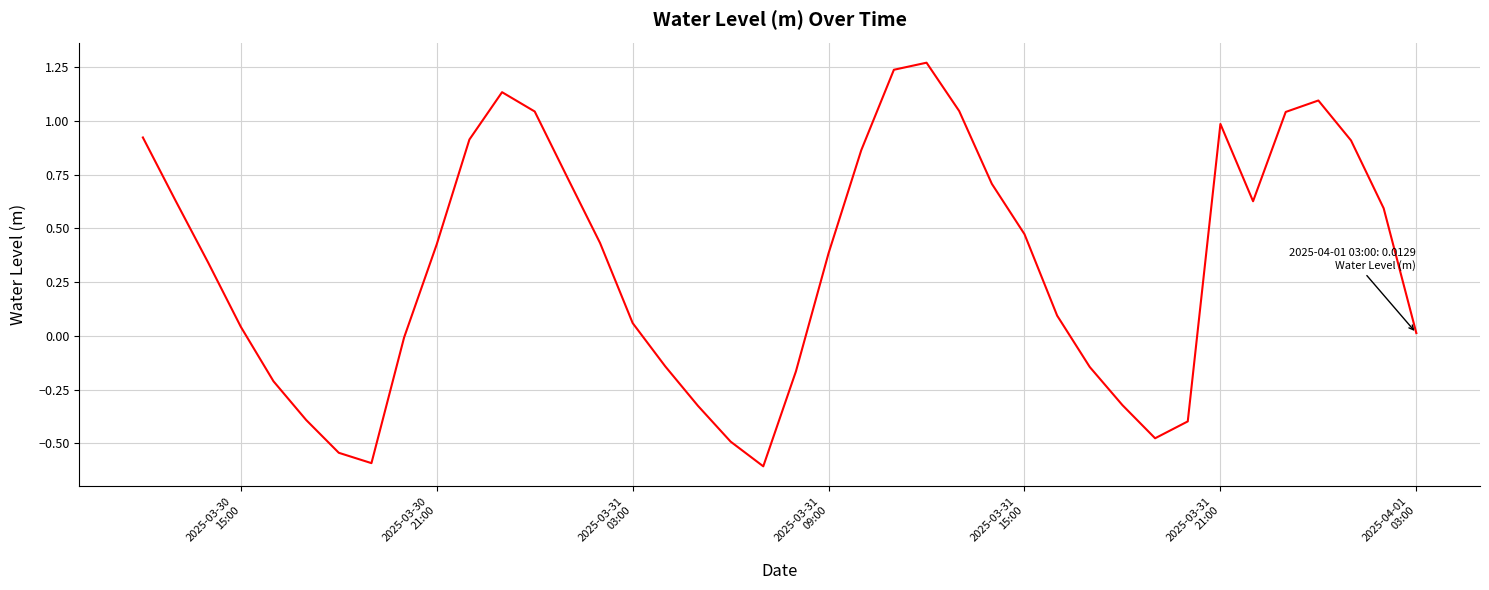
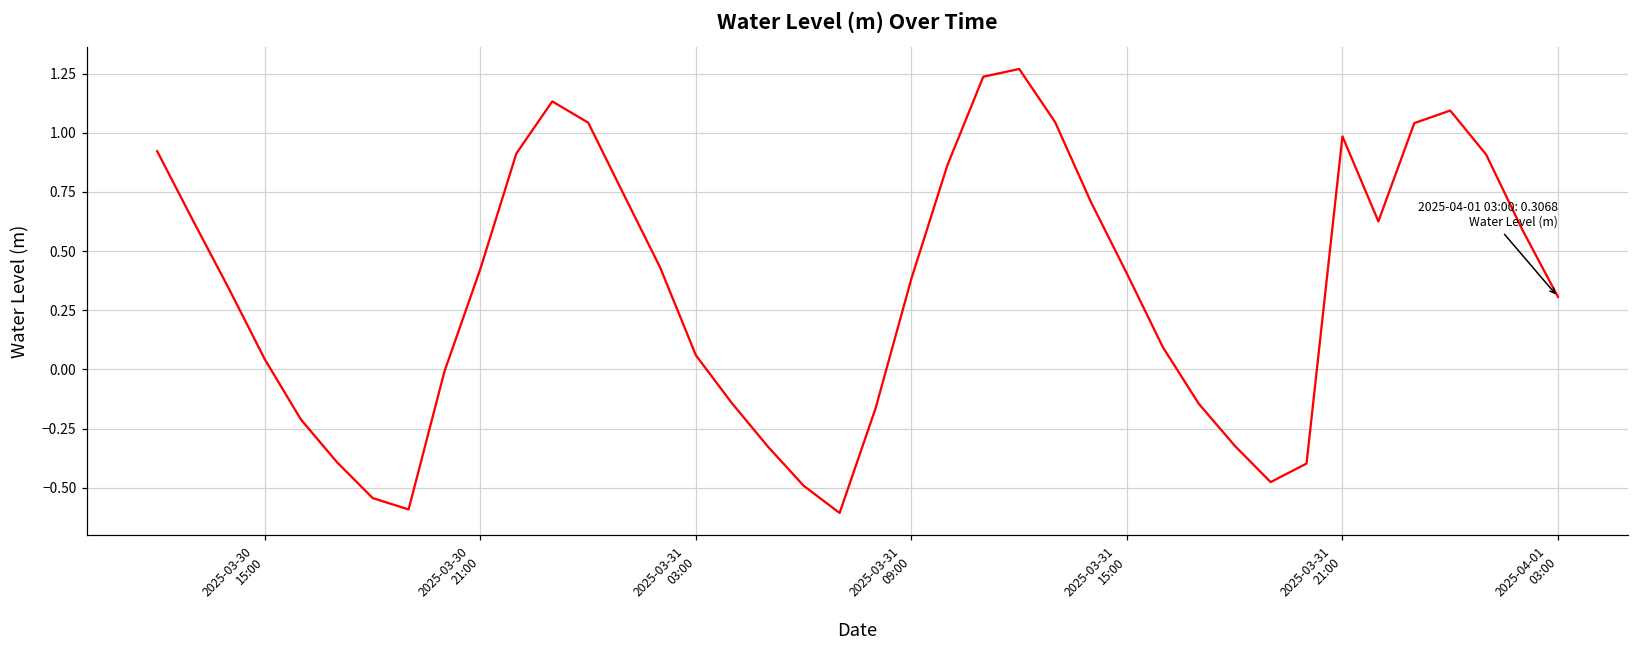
2025-03-31 15:00: 0.47 -> 0.40
2025-04-01 03:00: 0.0129 -> 0.3068
